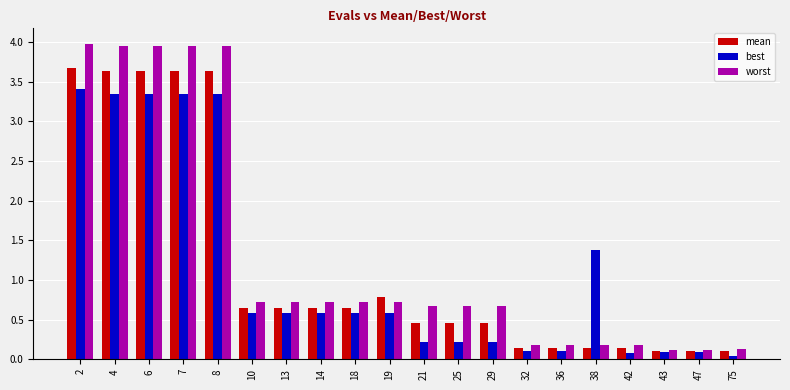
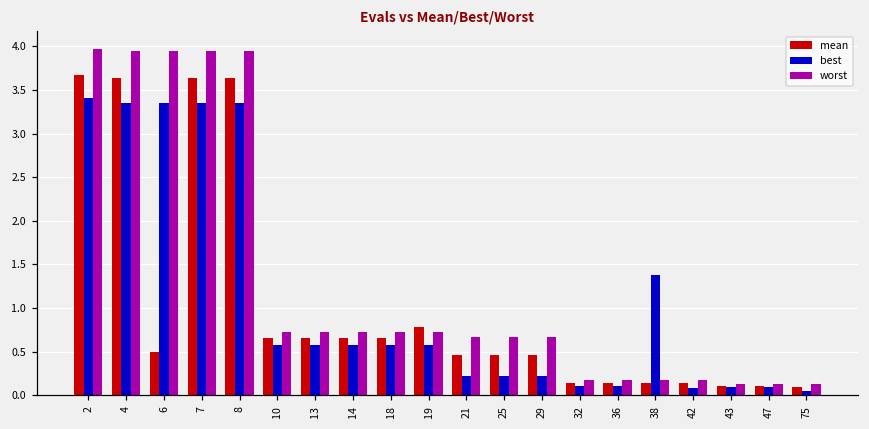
mean, 6: 3.6 -> 0.5
